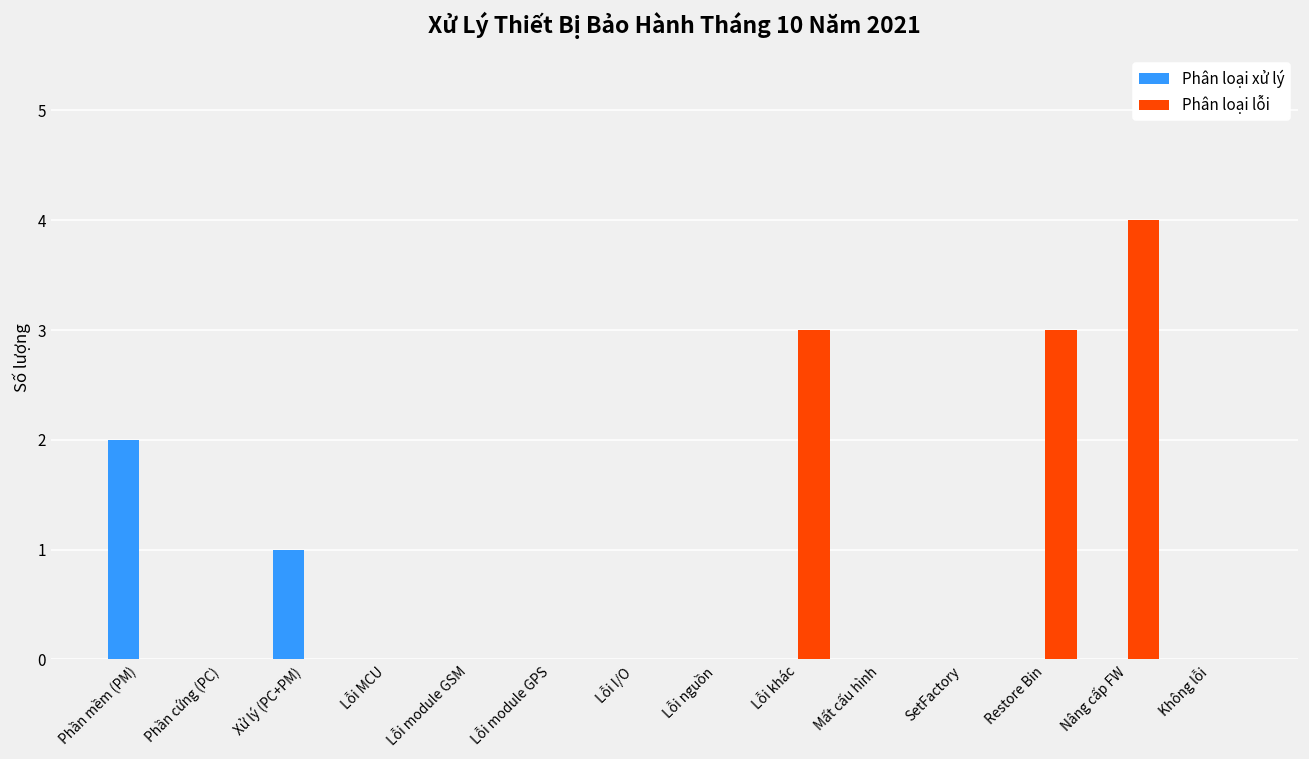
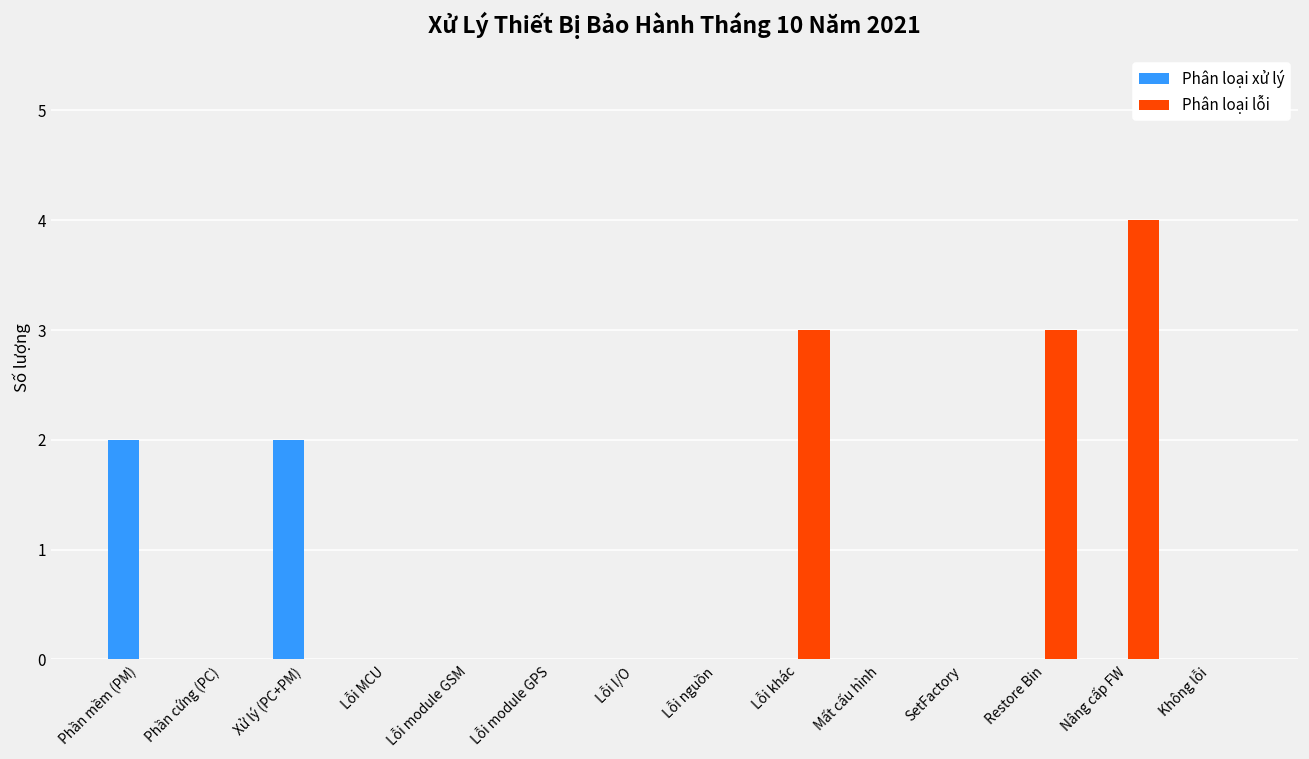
Phân loại xử lý, Xử lý (PC+PM): 1 -> 2
